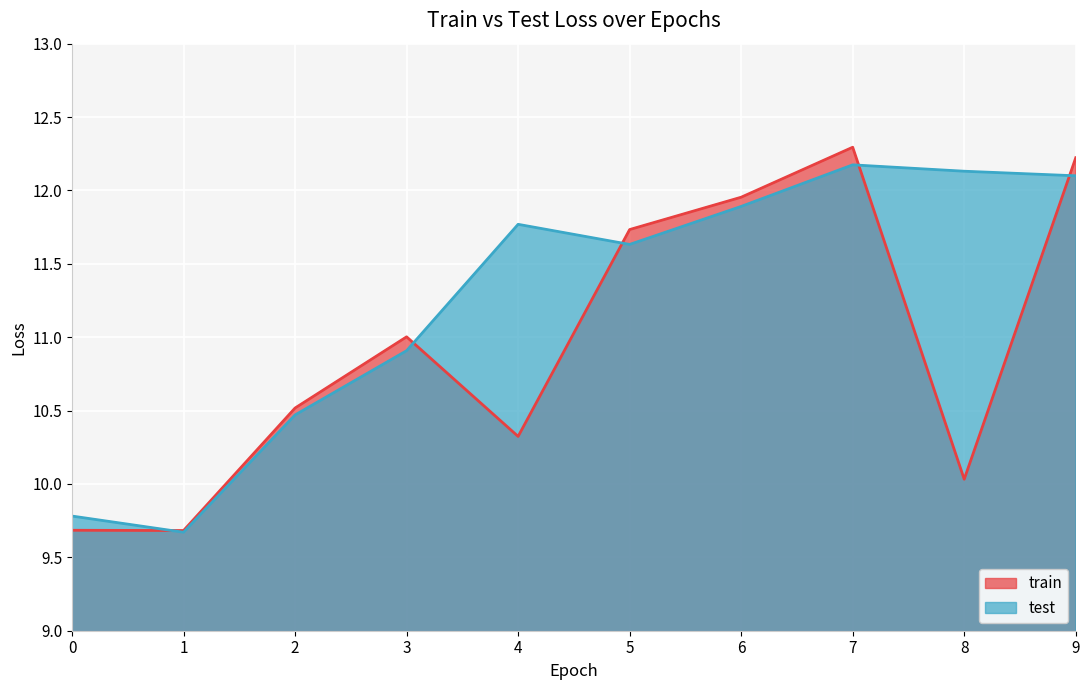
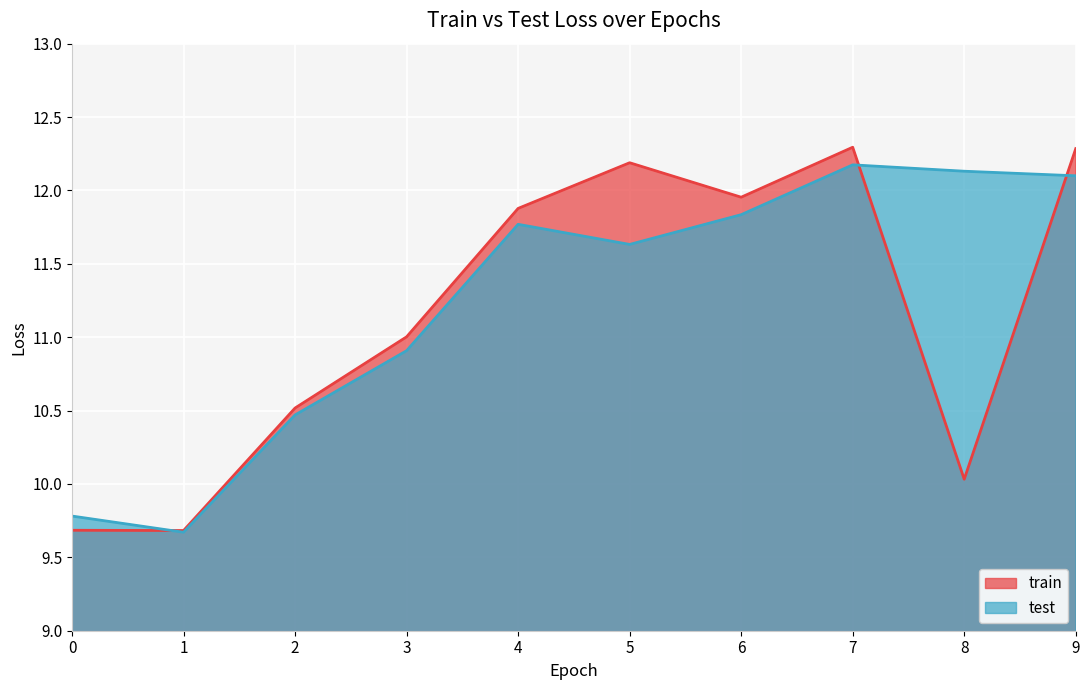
train, 4: 10.32 -> 11.88
train, 5: 11.73 -> 12.19
test, 6: 11.89 -> 11.83
train, 9: 12.22 -> 12.28
